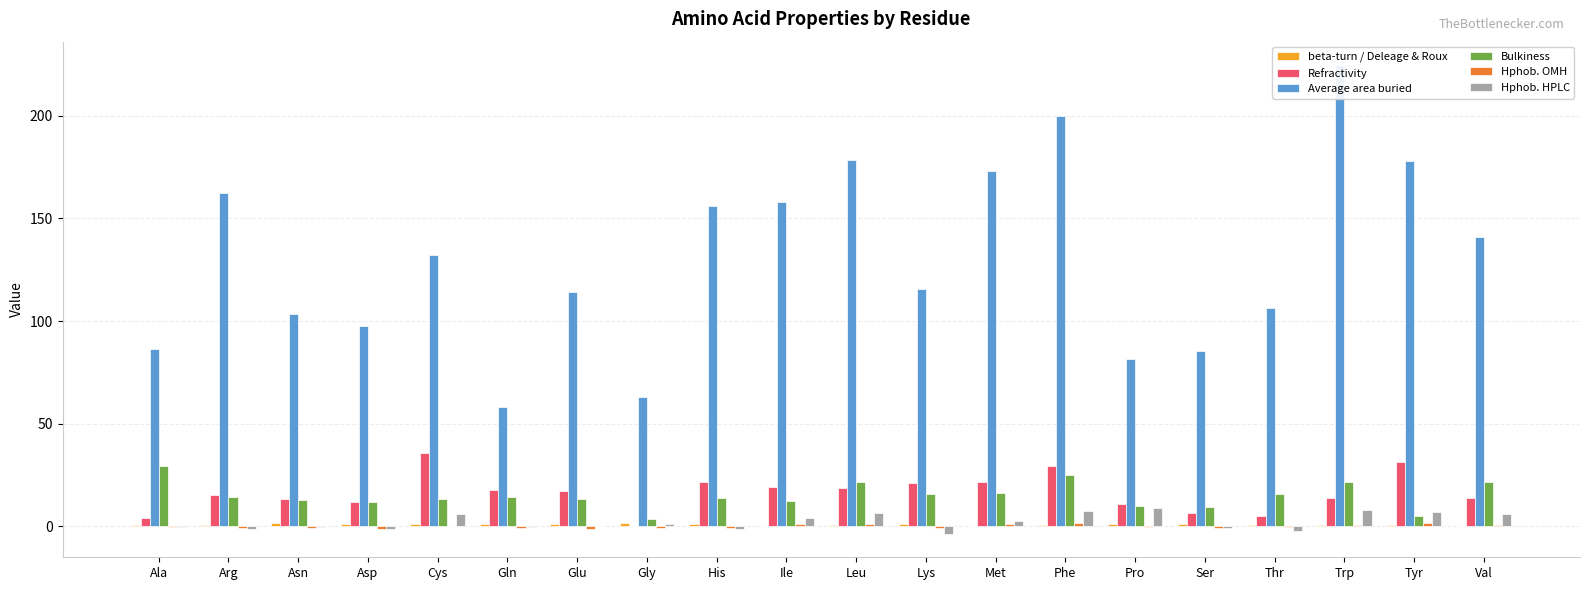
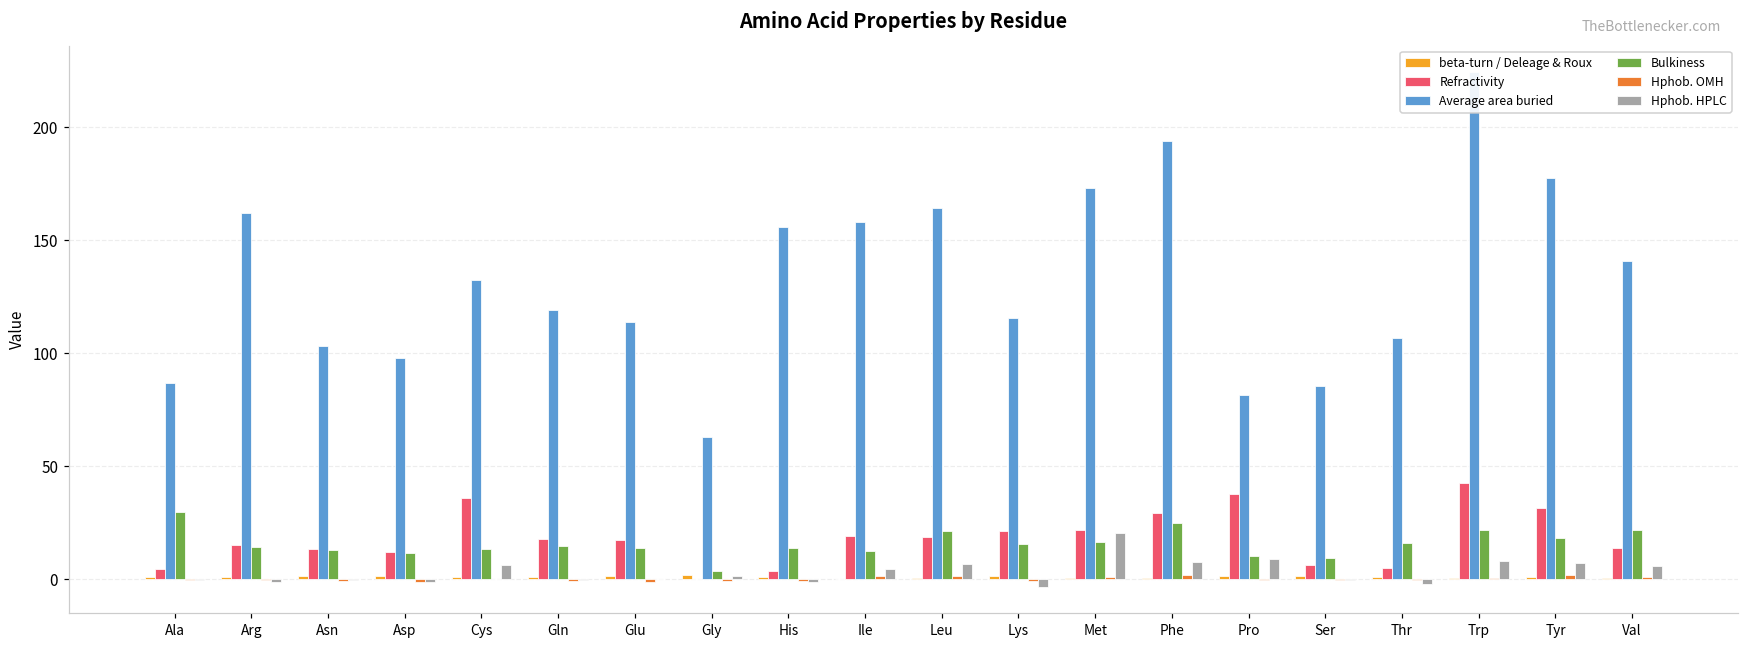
Average area buried, Gln: 58 -> 119
Refractivity, His: 22 -> 4
Average area buried, Leu: 179 -> 164
Hphob. HPLC, Met: 3 -> 21
Average area buried, Phe: 200 -> 194
Refractivity, Pro: 11 -> 38
Refractivity, Trp: 14 -> 43
Bulkiness, Tyr: 5 -> 18
